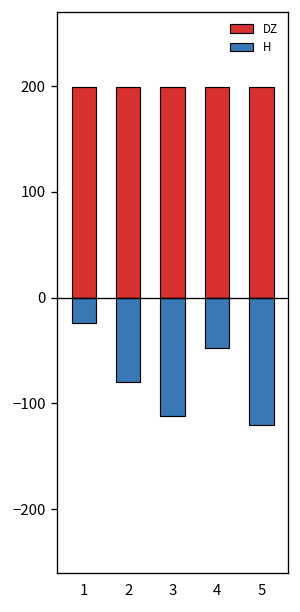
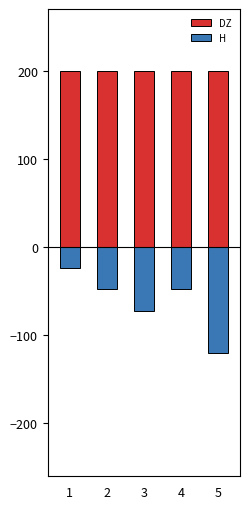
H, 2: -80 -> -50
H, 3: -110 -> -70
